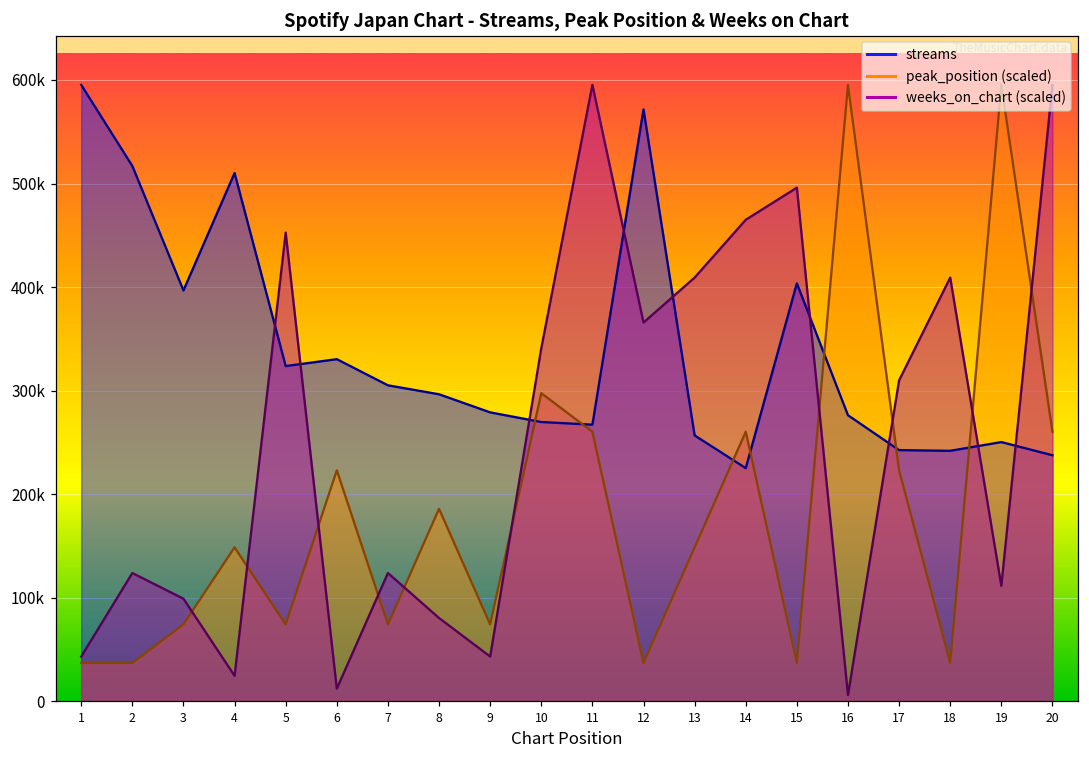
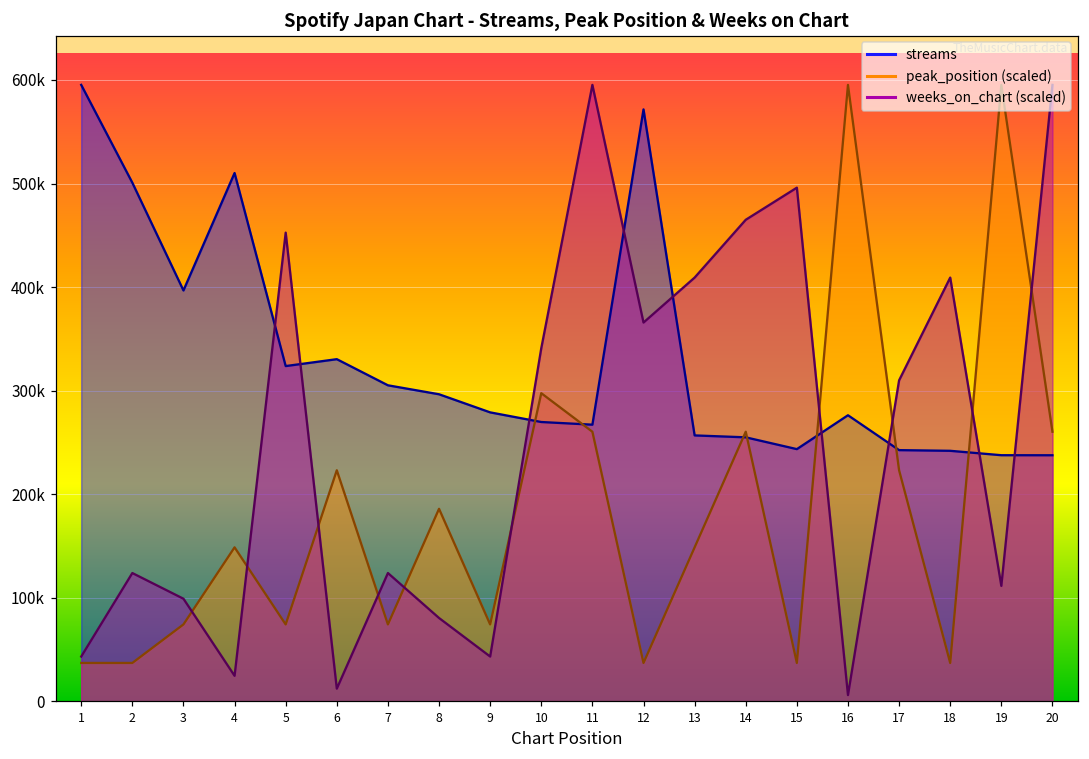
streams, 2: 520000 -> 500000
streams, 14: 230000 -> 260000
streams, 15: 400000 -> 240000
streams, 19: 250000 -> 240000
